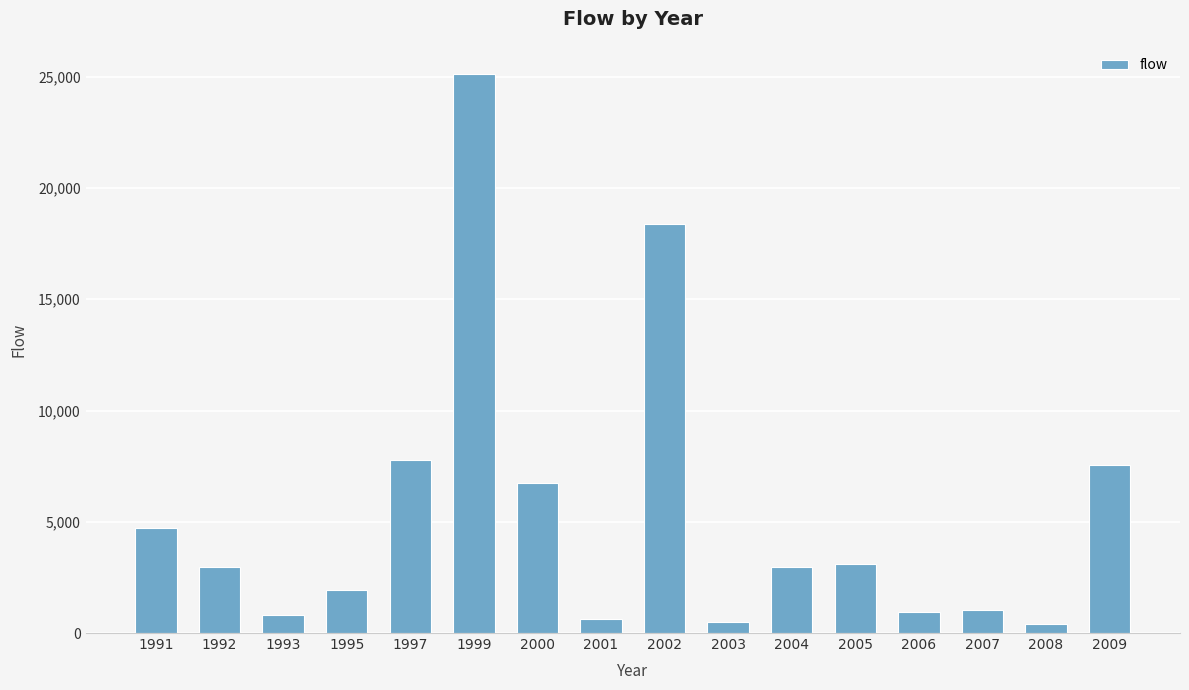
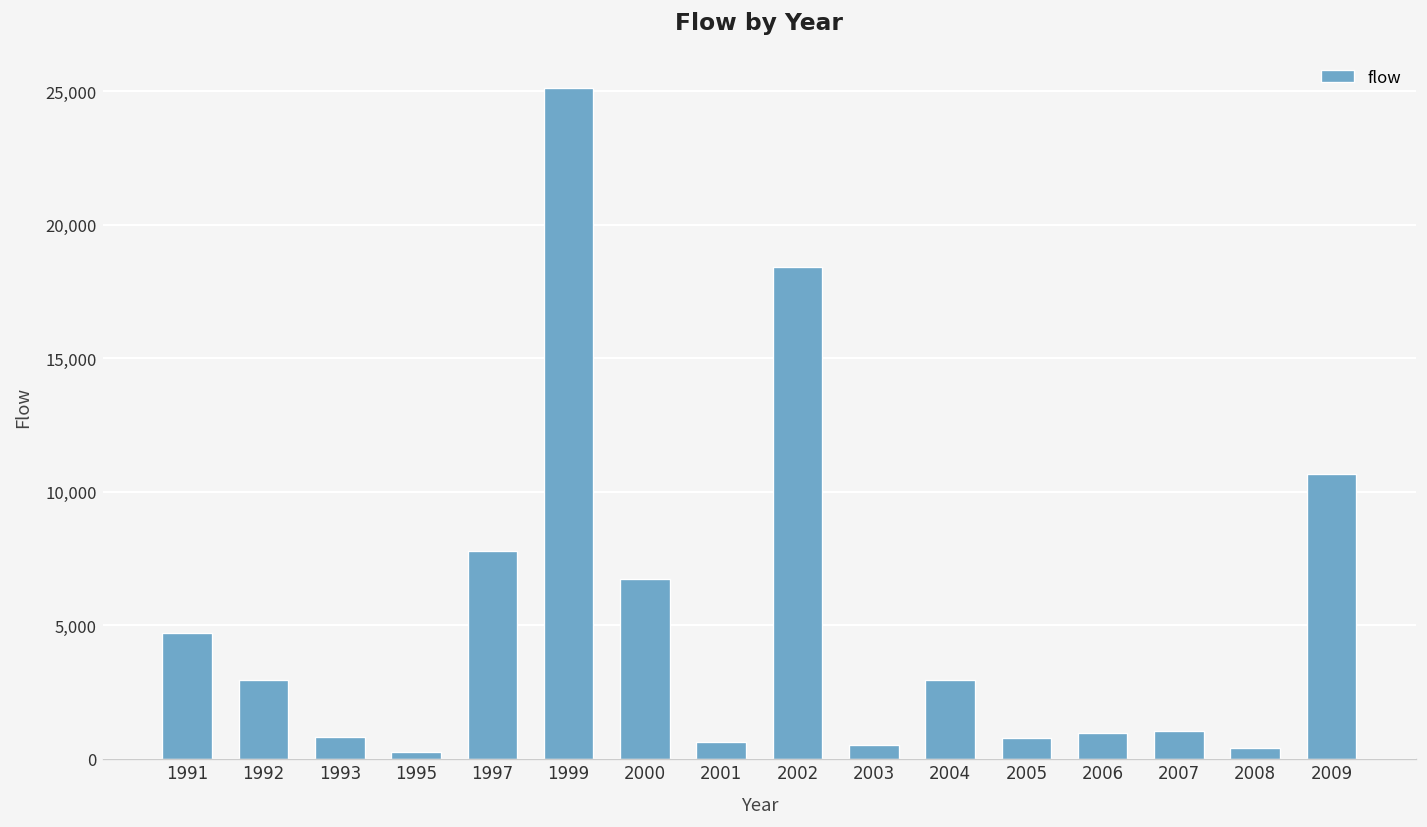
1995: 1,900 -> 300
2005: 3,100 -> 800
2009: 7,500 -> 10,700
